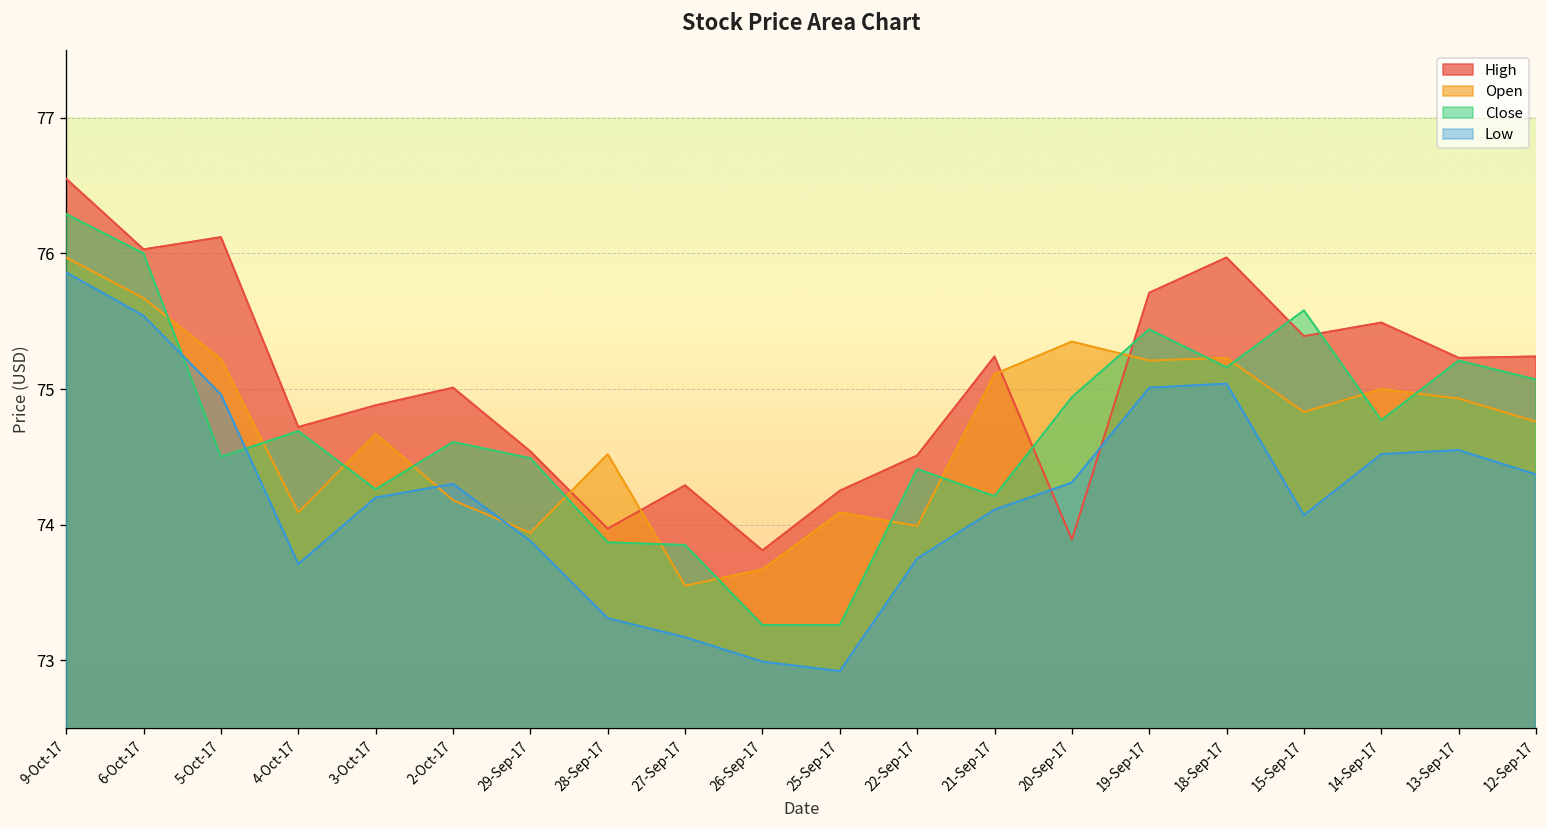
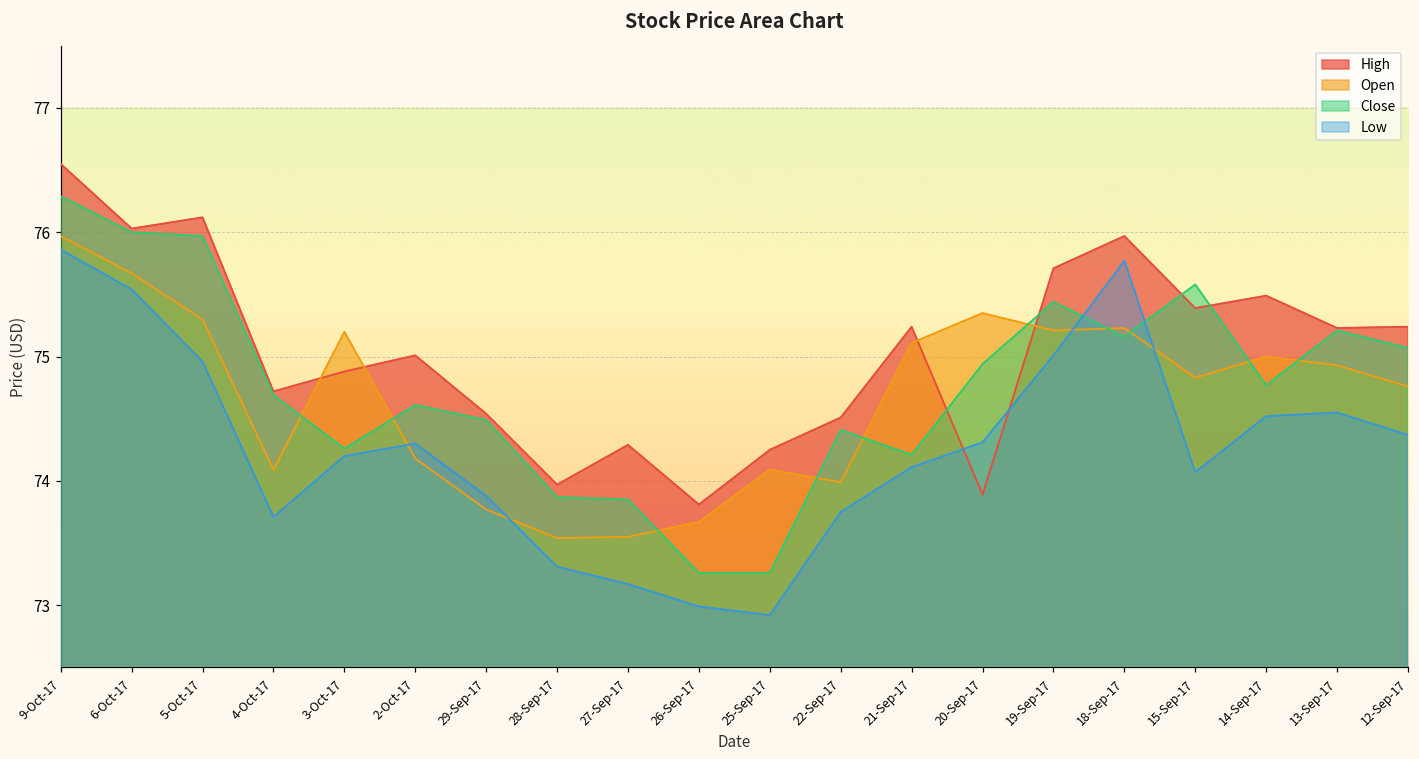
Open, 5-Oct-17: 75.22 -> 75.30
Close, 5-Oct-17: 74.50 -> 75.97
Open, 3-Oct-17: 74.67 -> 75.20
Open, 29-Sep-17: 73.94 -> 73.77
Open, 28-Sep-17: 74.52 -> 73.54
Low, 18-Sep-17: 75.04 -> 75.77
